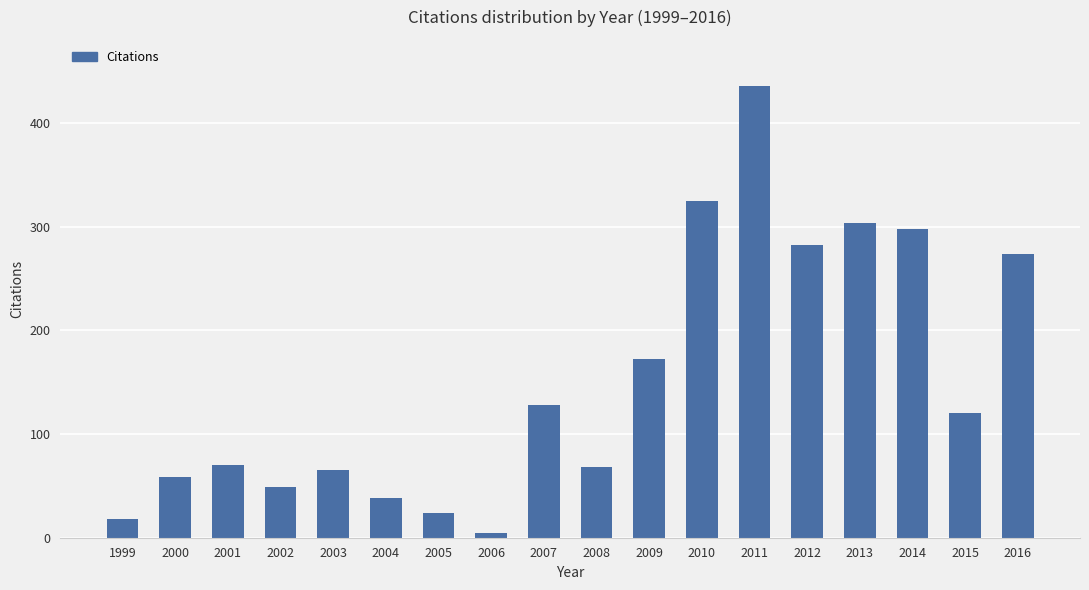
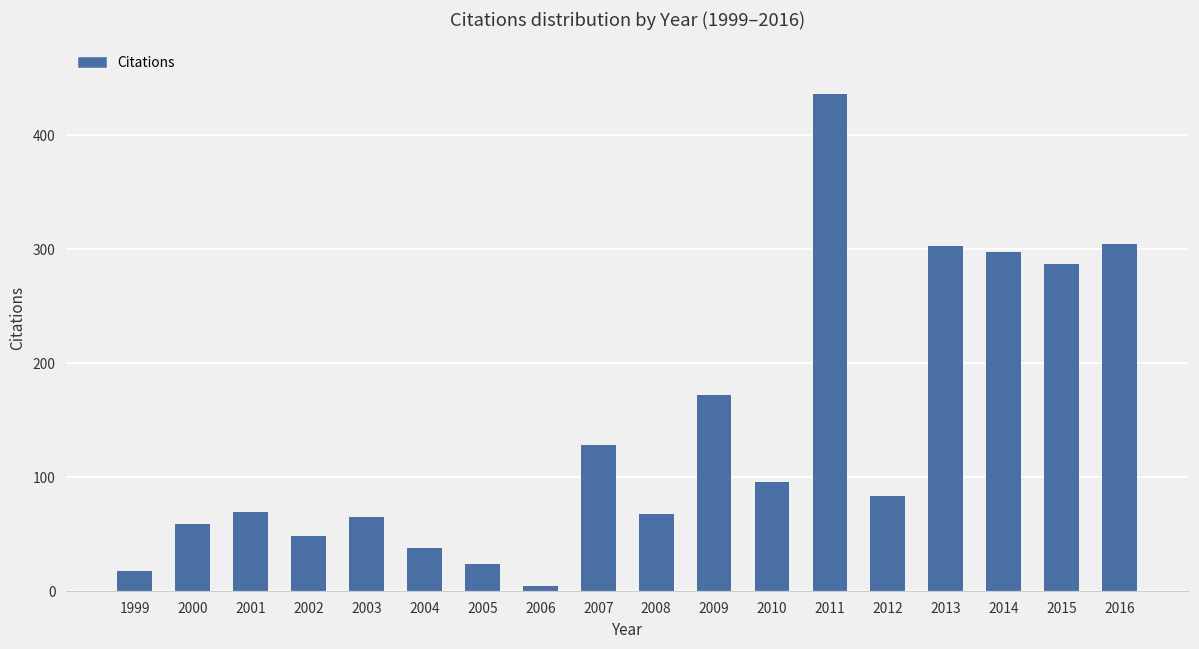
2010: 325 -> 96
2012: 282 -> 84
2015: 120 -> 287
2016: 274 -> 305
